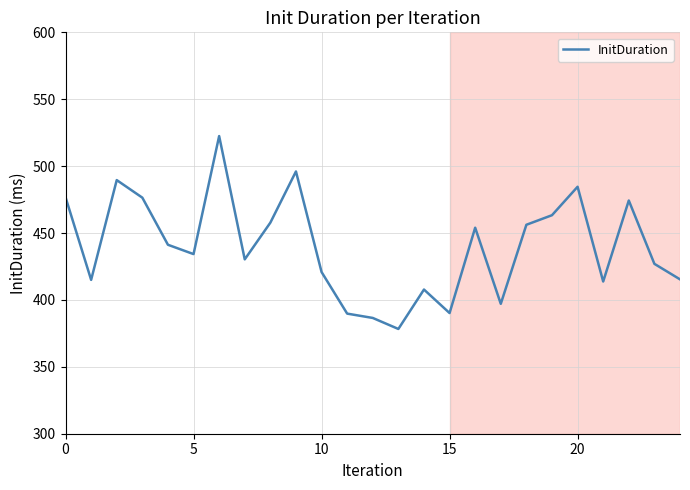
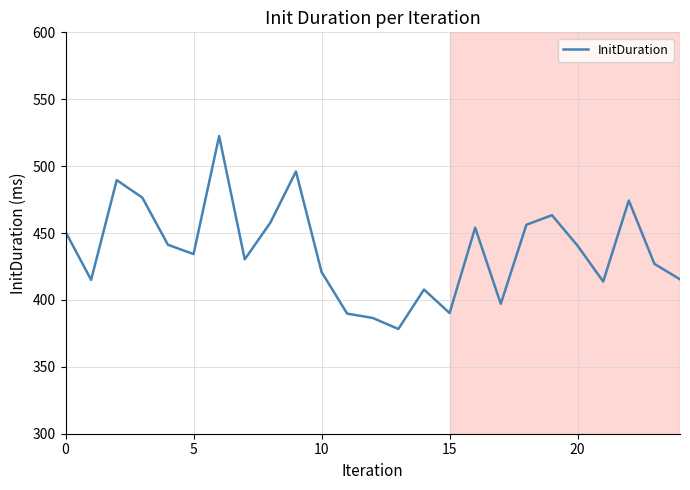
0: 477 -> 451
20: 485 -> 441
